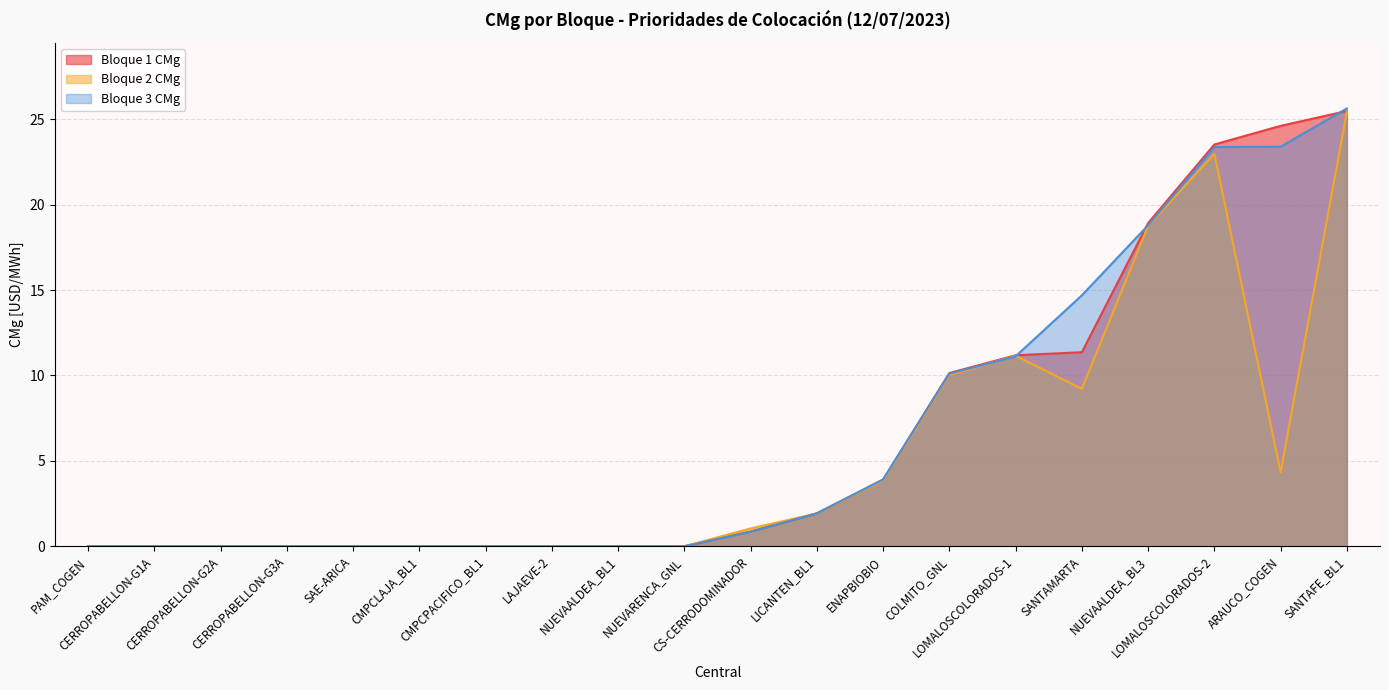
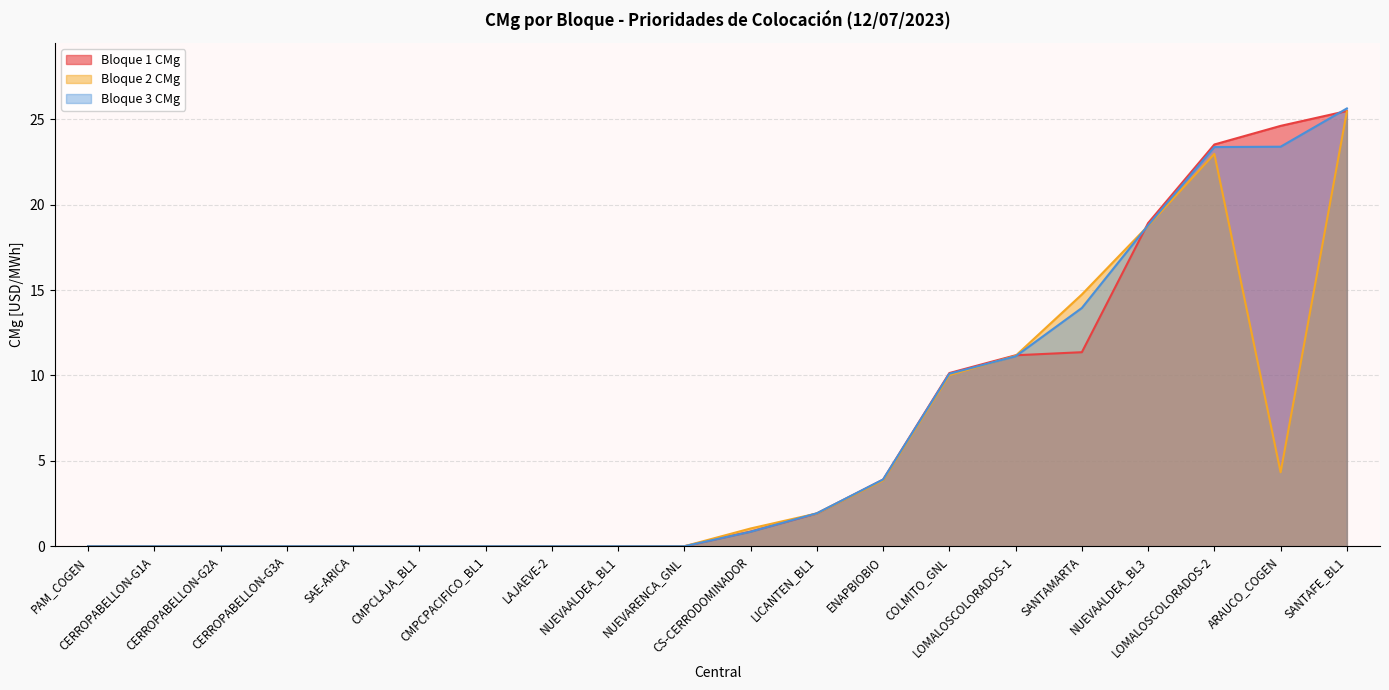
Bloque 2 CMg, SANTAMARTA: 9.2 -> 14.7
Bloque 3 CMg, SANTAMARTA: 14.7 -> 14.0
